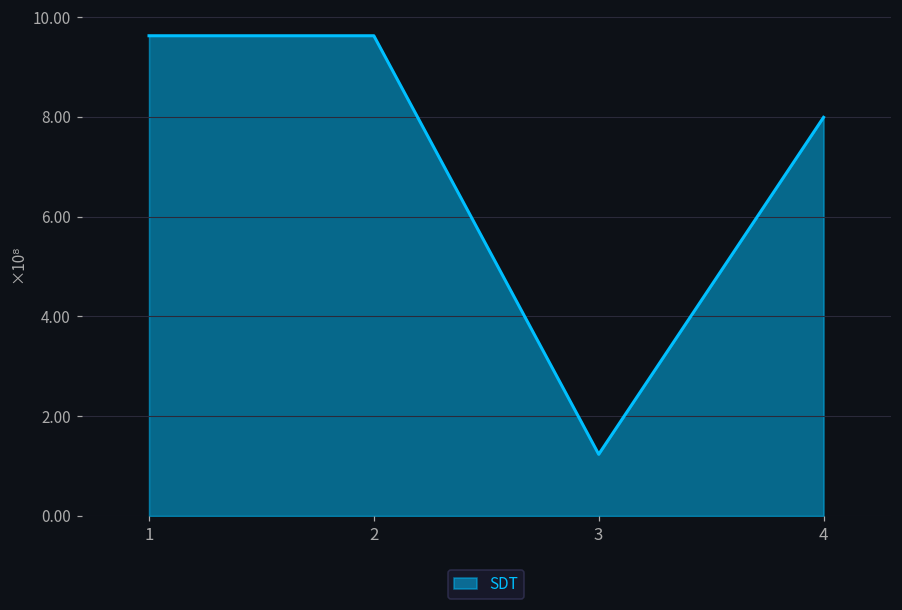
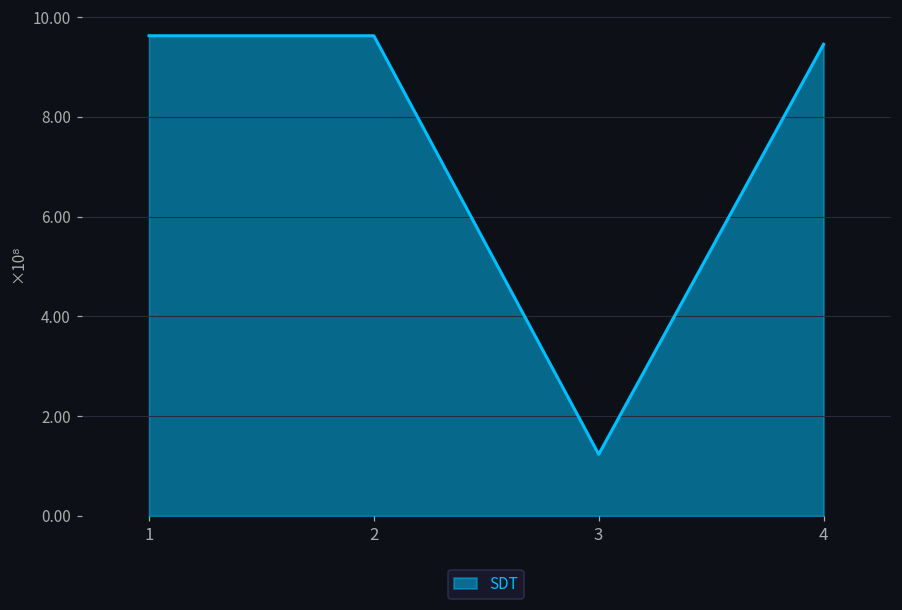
4: 8.0 -> 9.5
